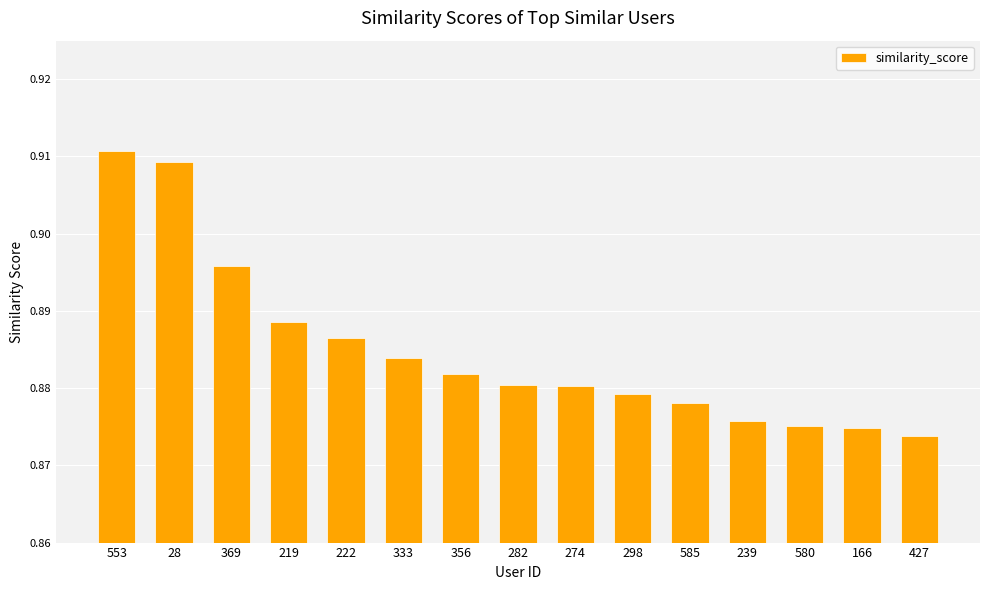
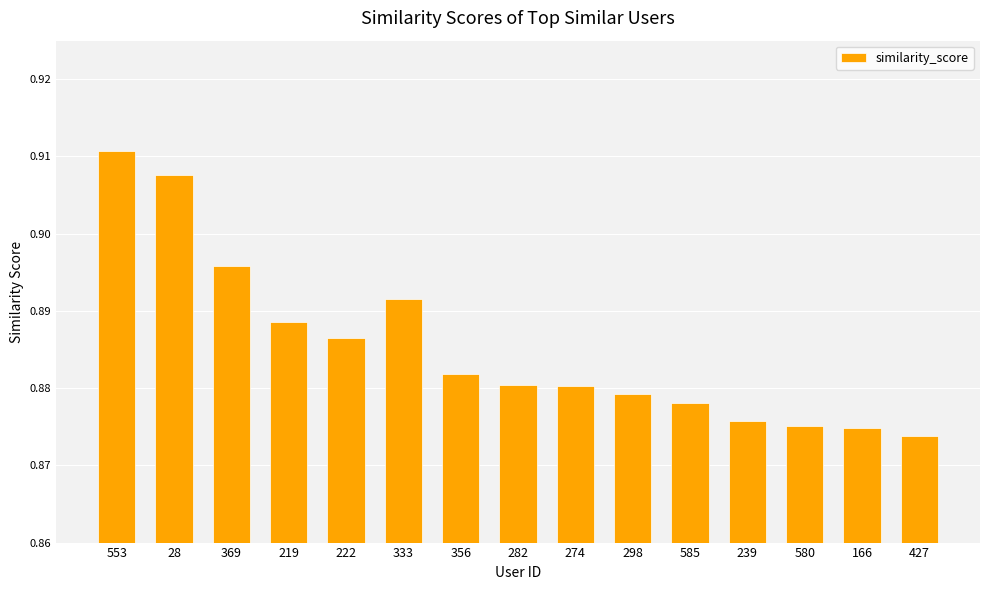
28: 0.909 -> 0.908
333: 0.884 -> 0.892
